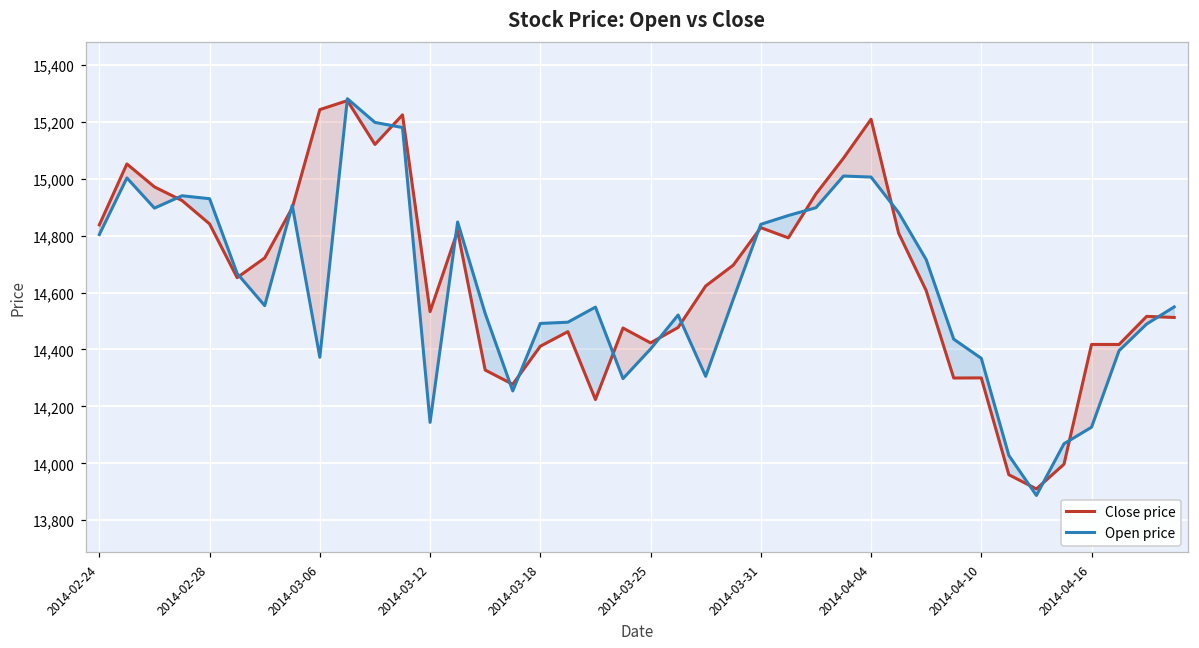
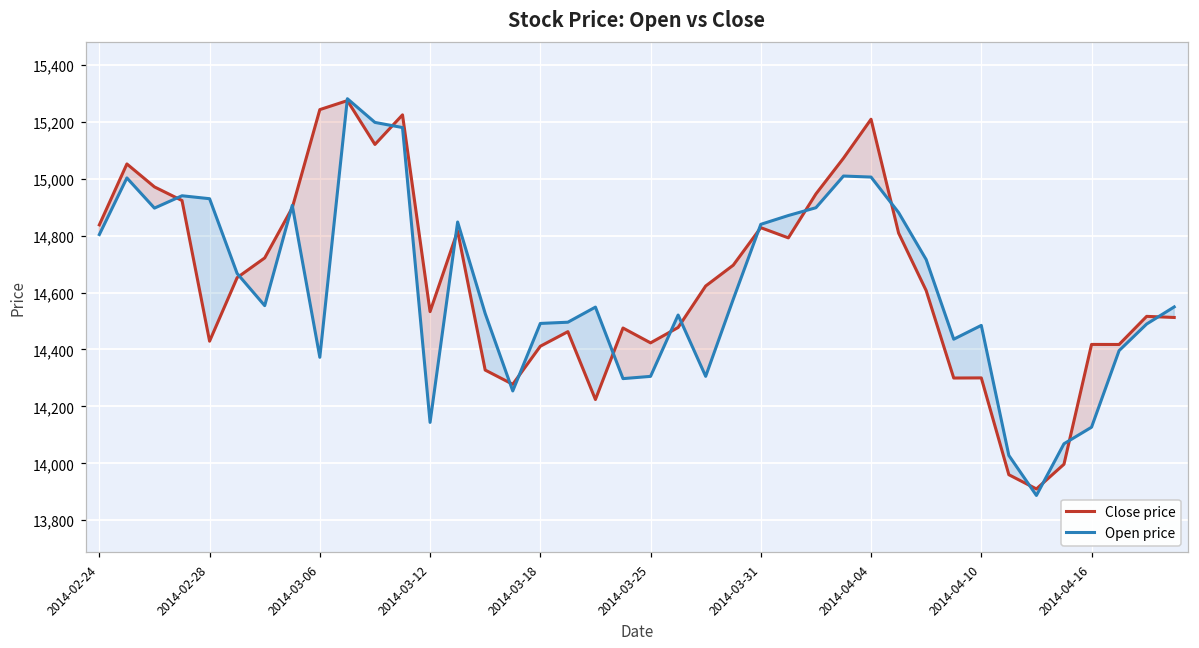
Close price, 2014-02-28: 14,840 -> 14,430
Open price, 2014-03-25: 14,400 -> 14,310
Open price, 2014-04-10: 14,370 -> 14,480
